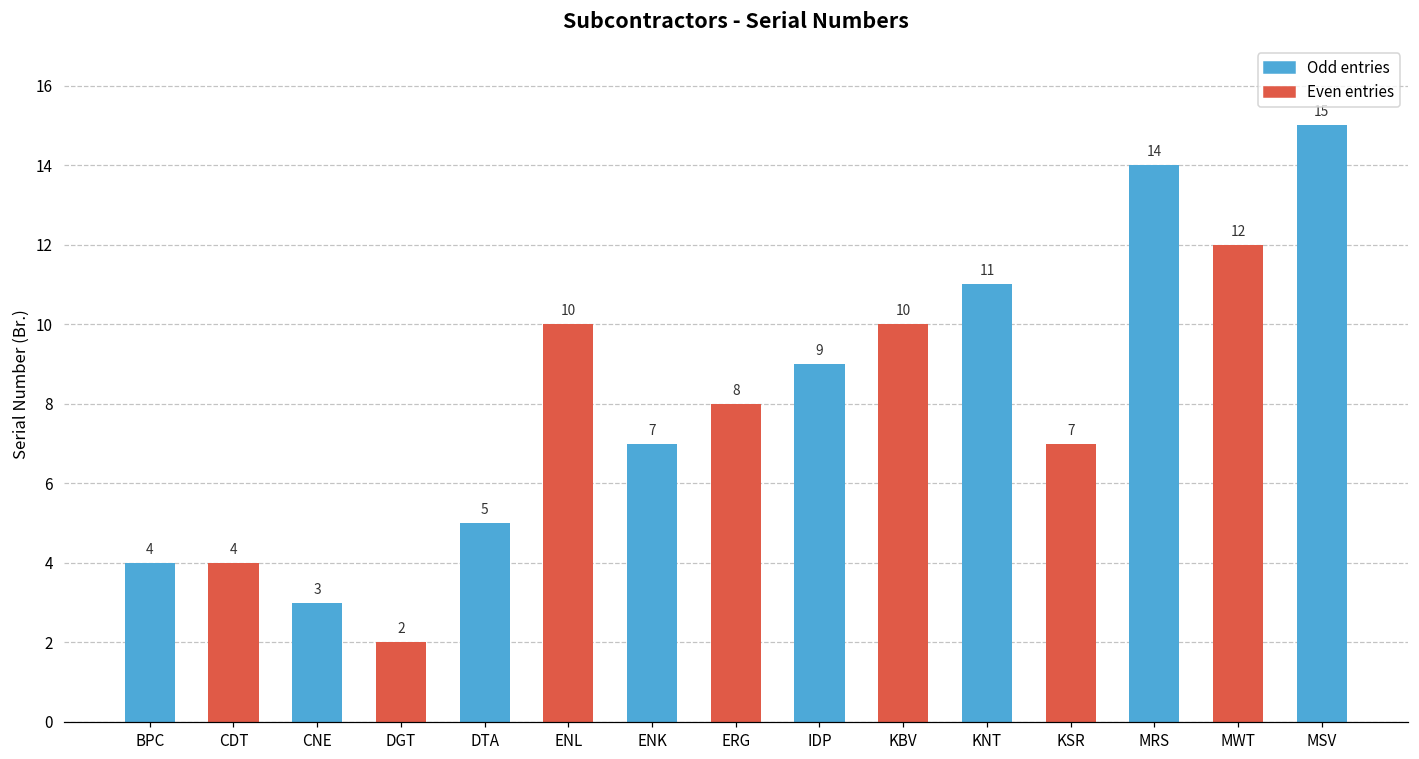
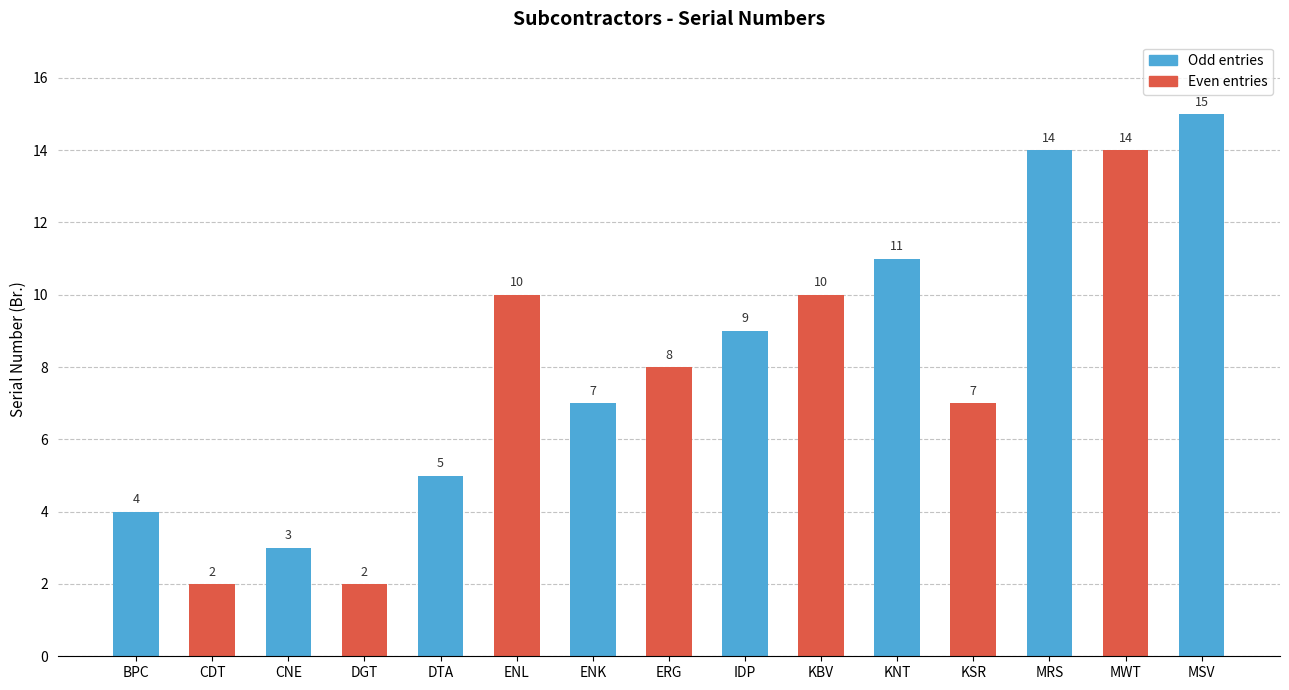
CDT: 4 -> 2
MWT: 12 -> 14
